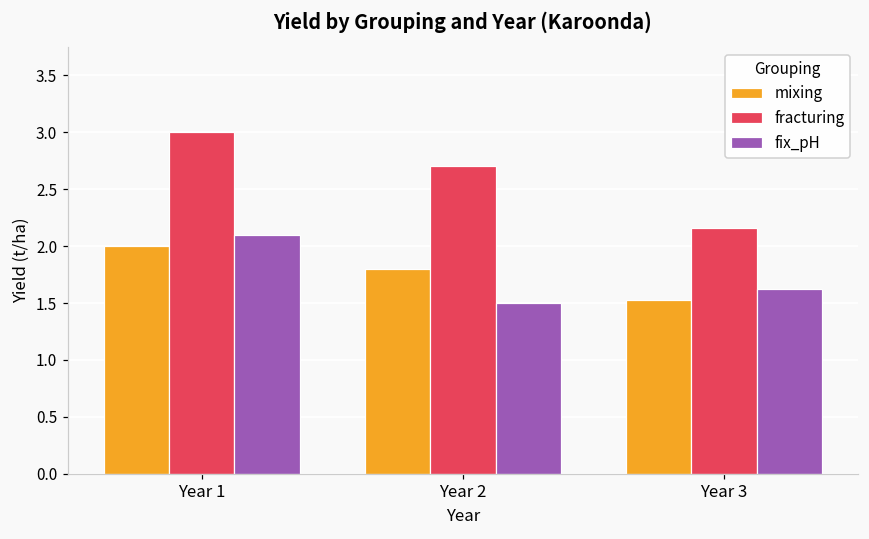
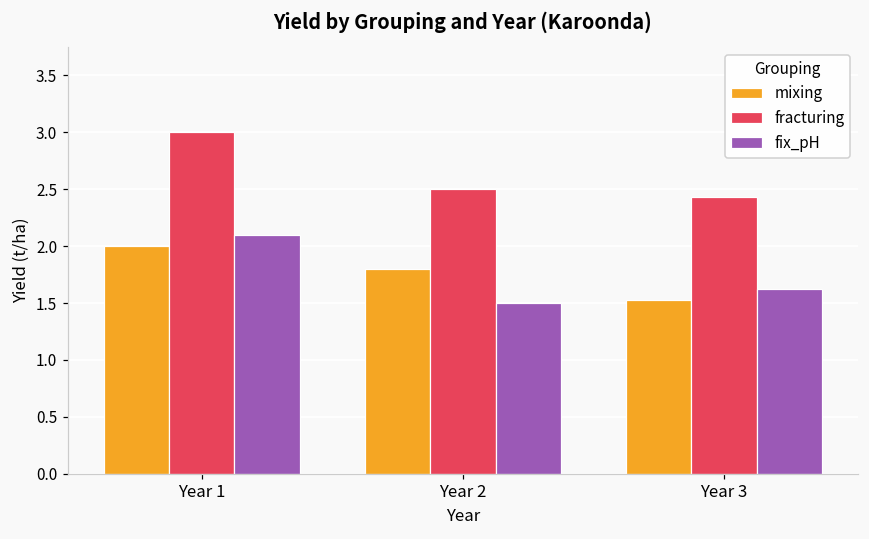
fracturing, Year 2: 2.7 -> 2.5
fracturing, Year 3: 2.16 -> 2.43
